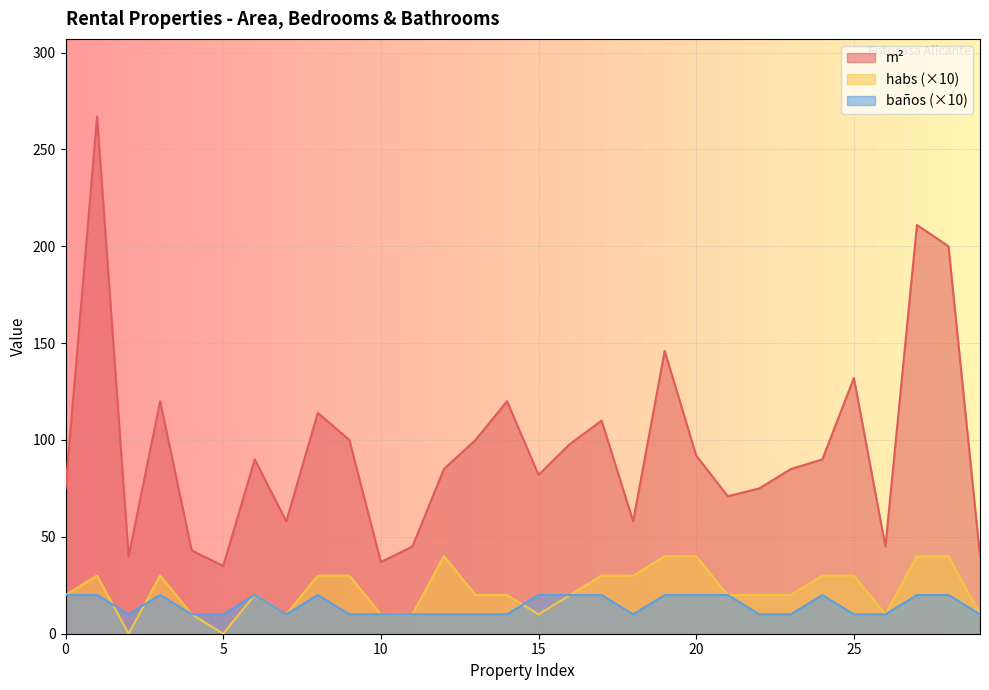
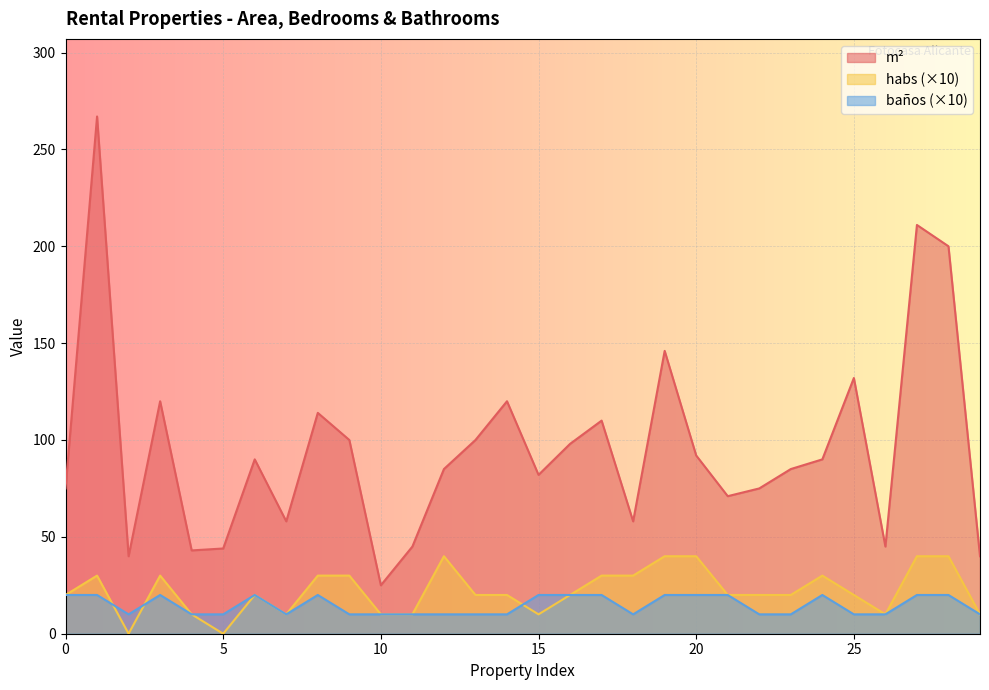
m², 5: 35 -> 44
m², 10: 37 -> 25
habs (×10), 25: 30 -> 20
